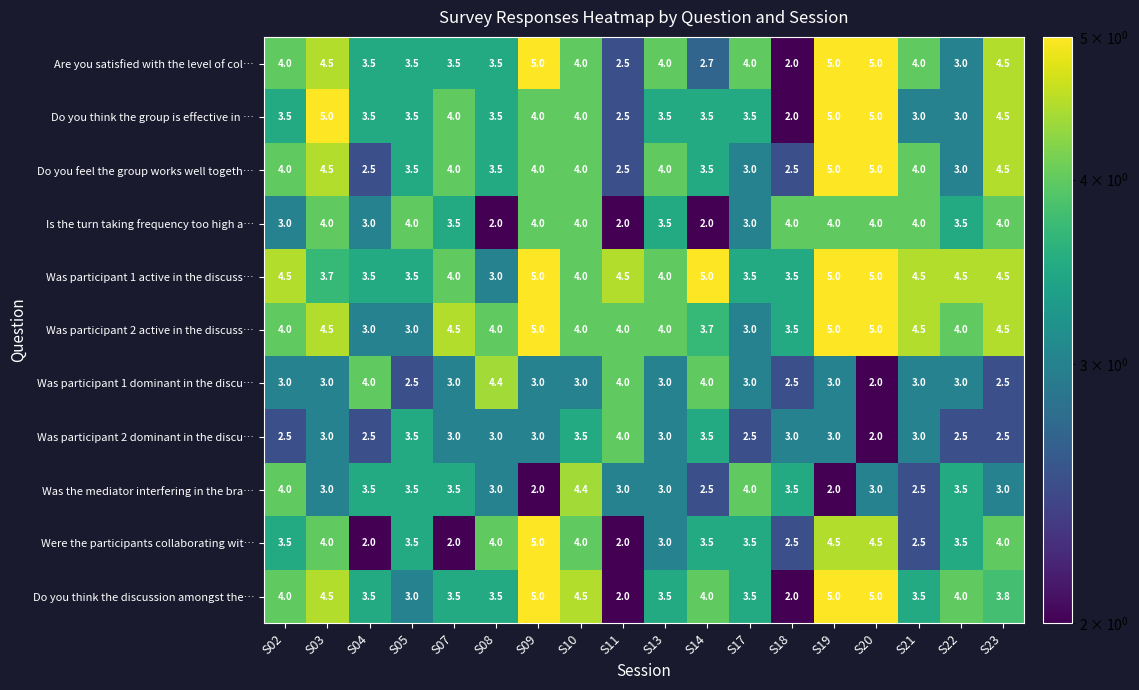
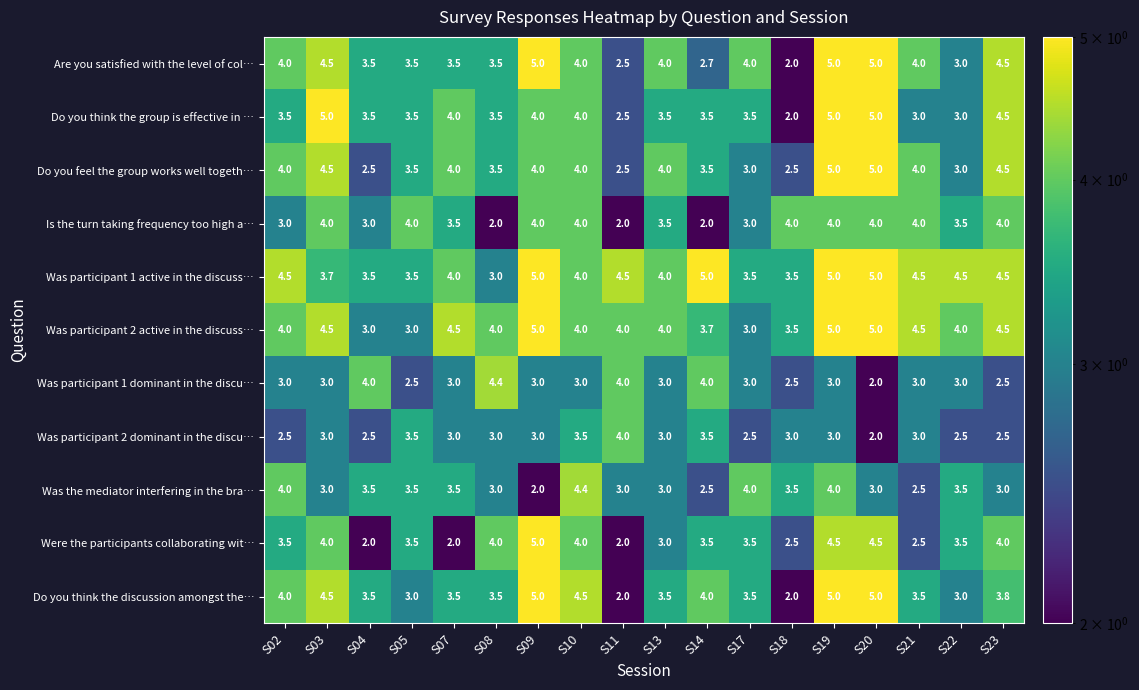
Was the mediator interfering in the bra…, S19: 2.0 -> 4.0
Do you think the discussion amongst the…, S22: 4.0 -> 3.0
